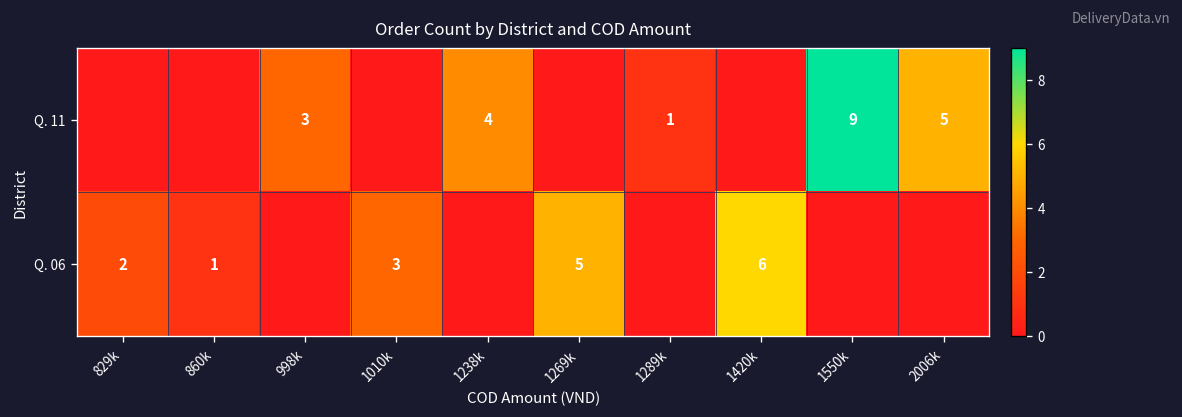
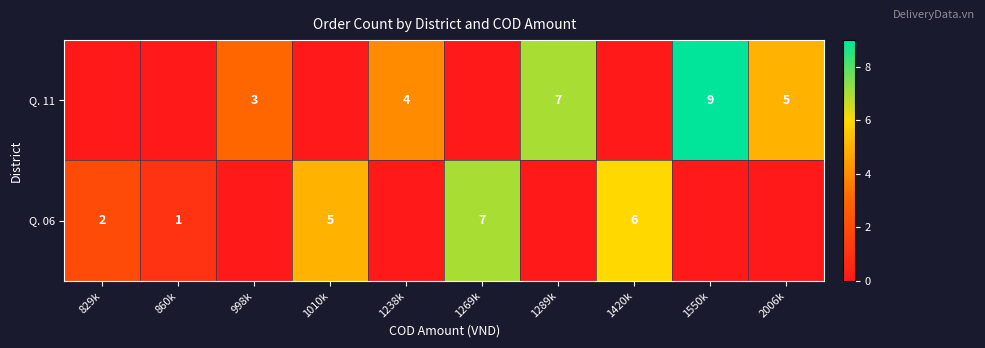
Q. 11, 1289k: 1 -> 7
Q. 06, 1010k: 3 -> 5
Q. 06, 1269k: 5 -> 7
